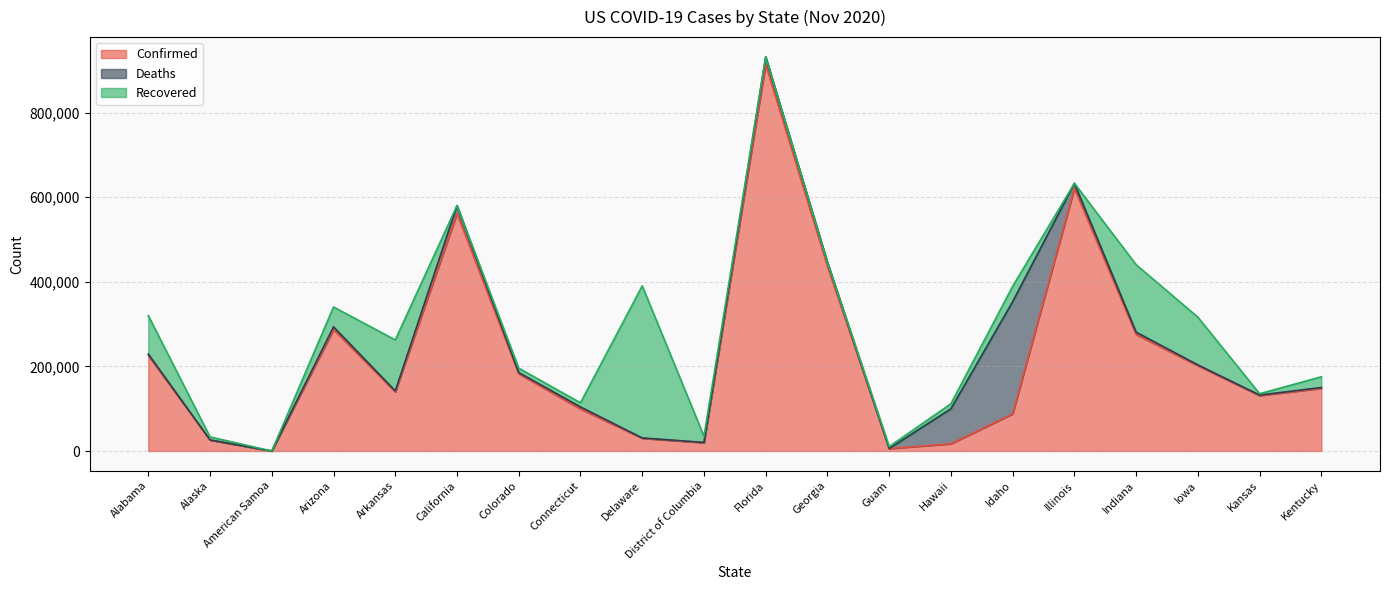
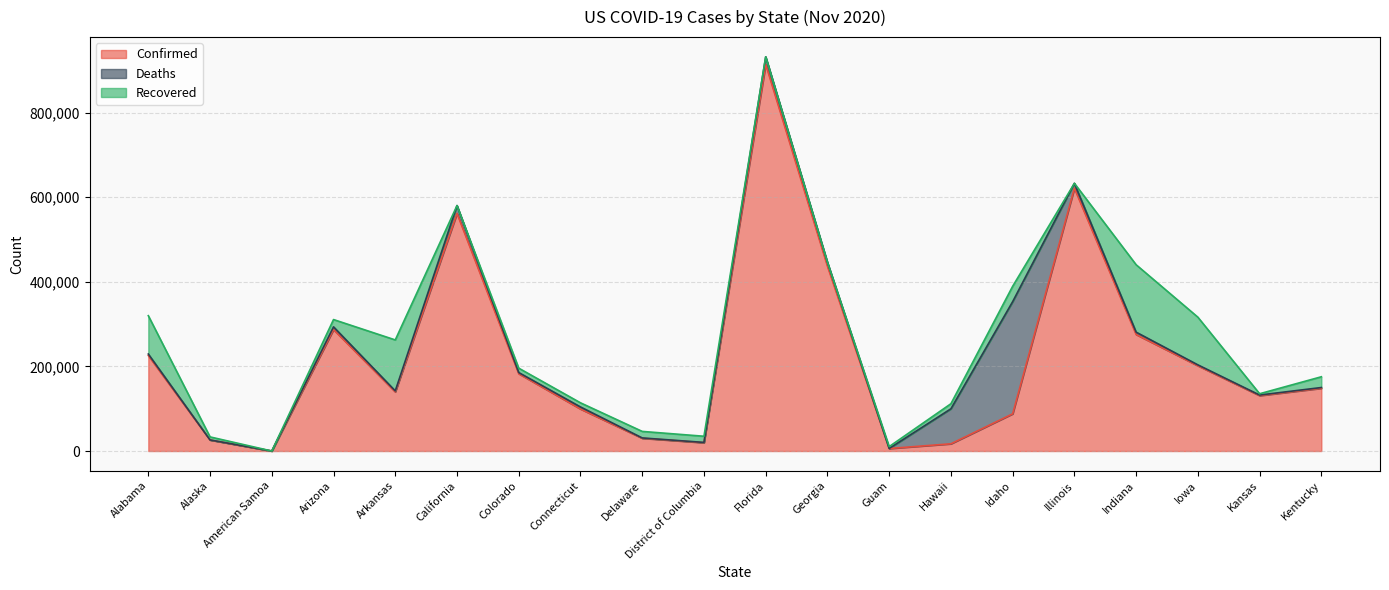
Recovered, Arizona: 50,000 -> 20,000
Recovered, Delaware: 360,000 -> 20,000
